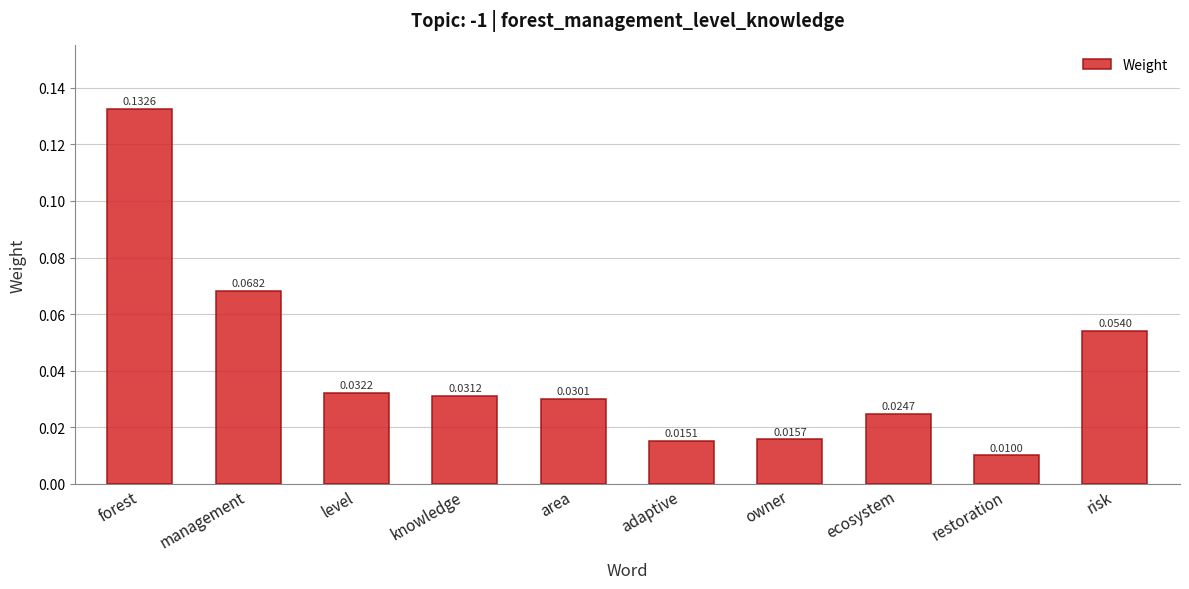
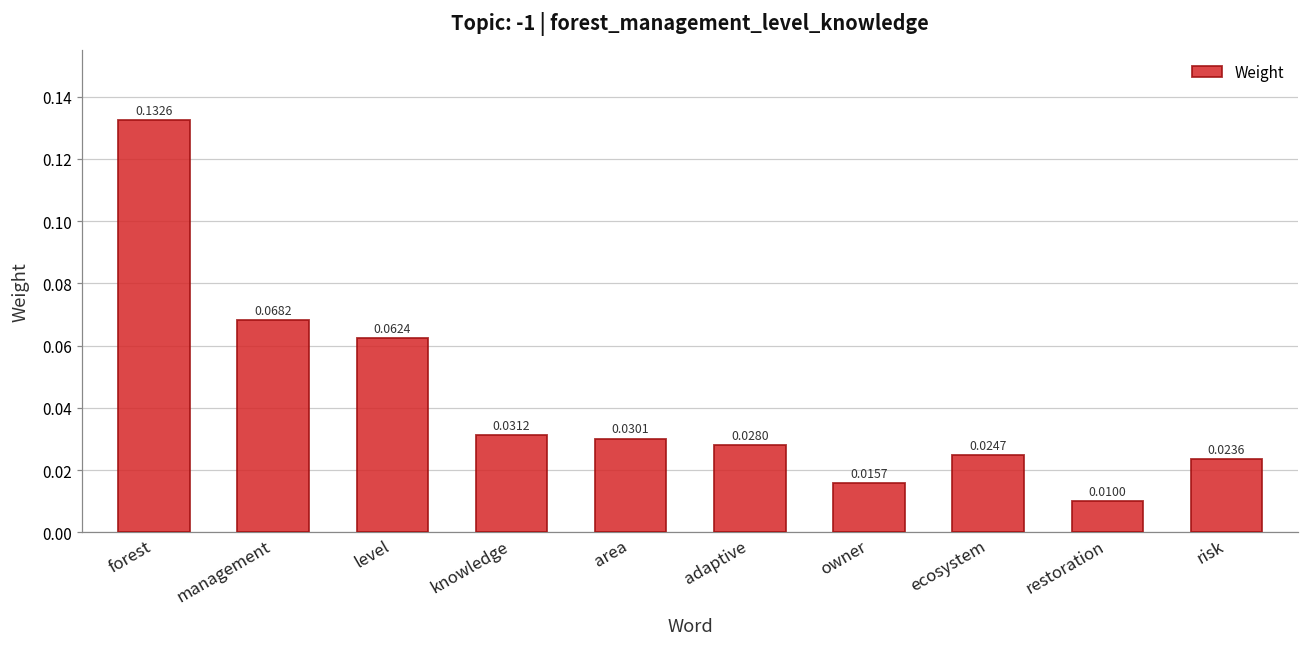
level: 0.0322 -> 0.0624
adaptive: 0.0151 -> 0.0280
risk: 0.0540 -> 0.0236
